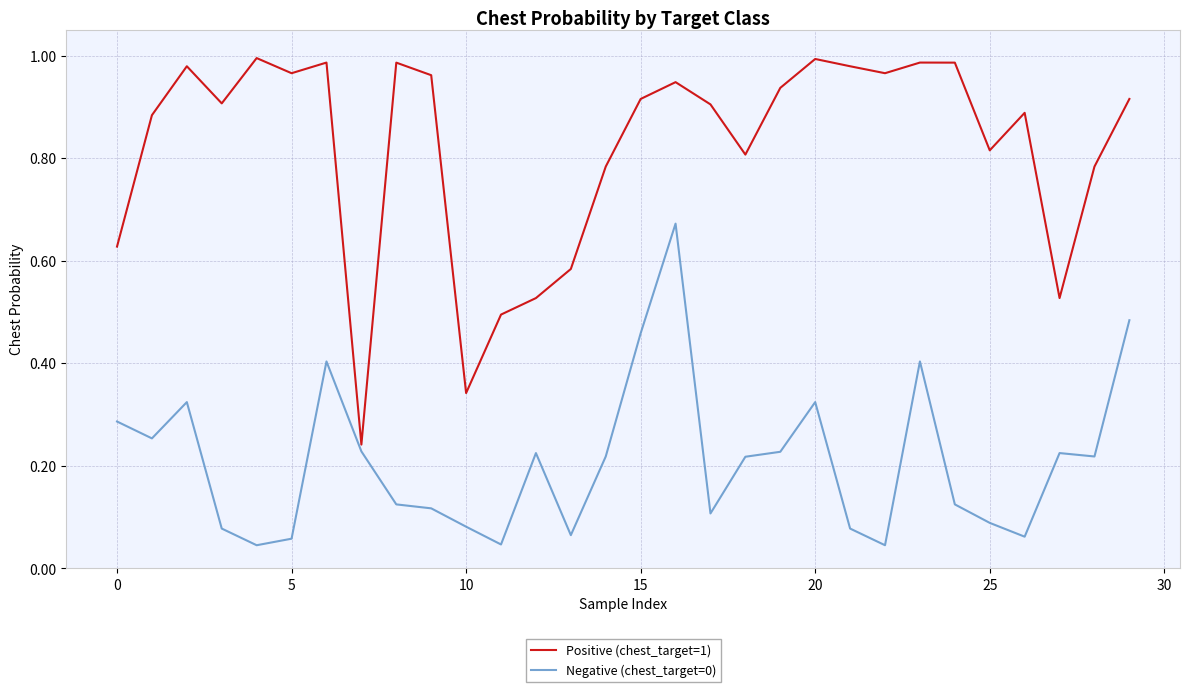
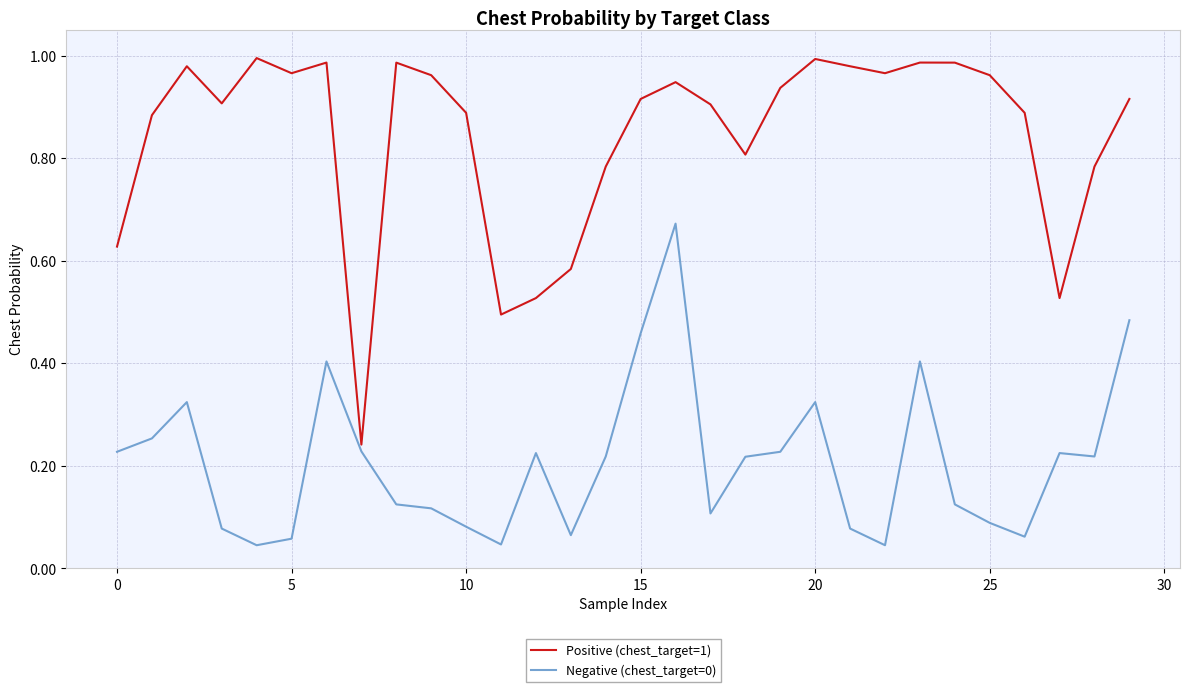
Negative (chest_target=0), 0: 0.29 -> 0.23
Positive (chest_target=1), 10: 0.34 -> 0.89
Positive (chest_target=1), 25: 0.82 -> 0.96
